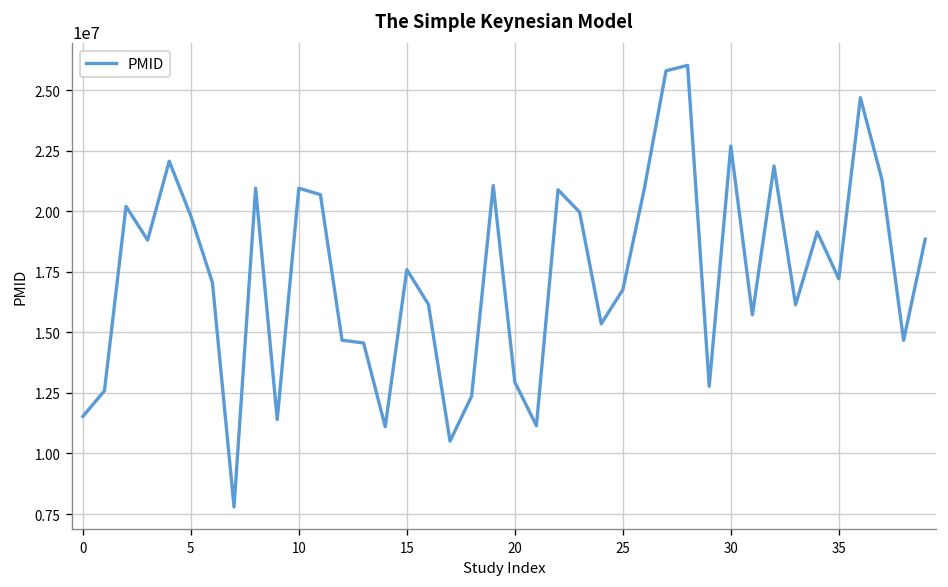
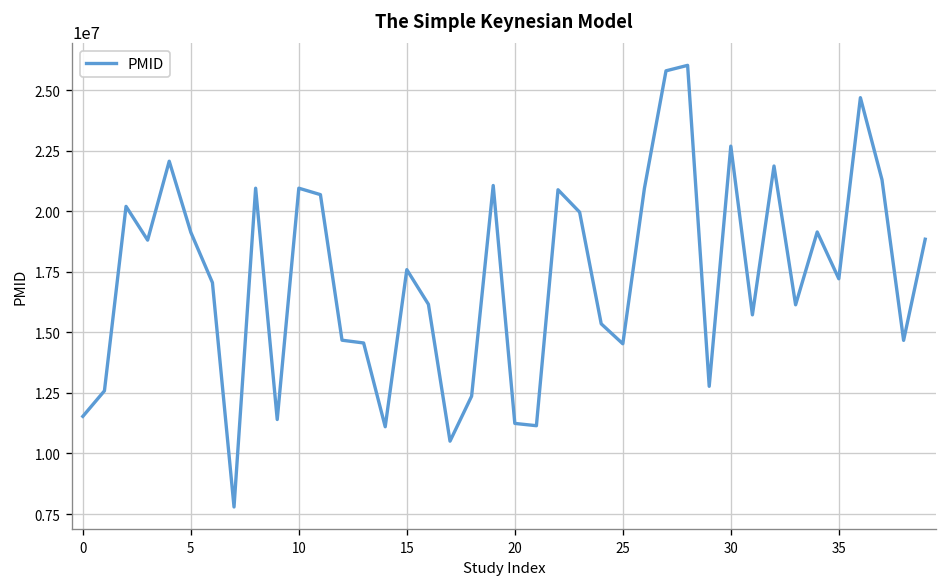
5: 19800000 -> 19100000
20: 12900000 -> 11200000
25: 16800000 -> 14500000
